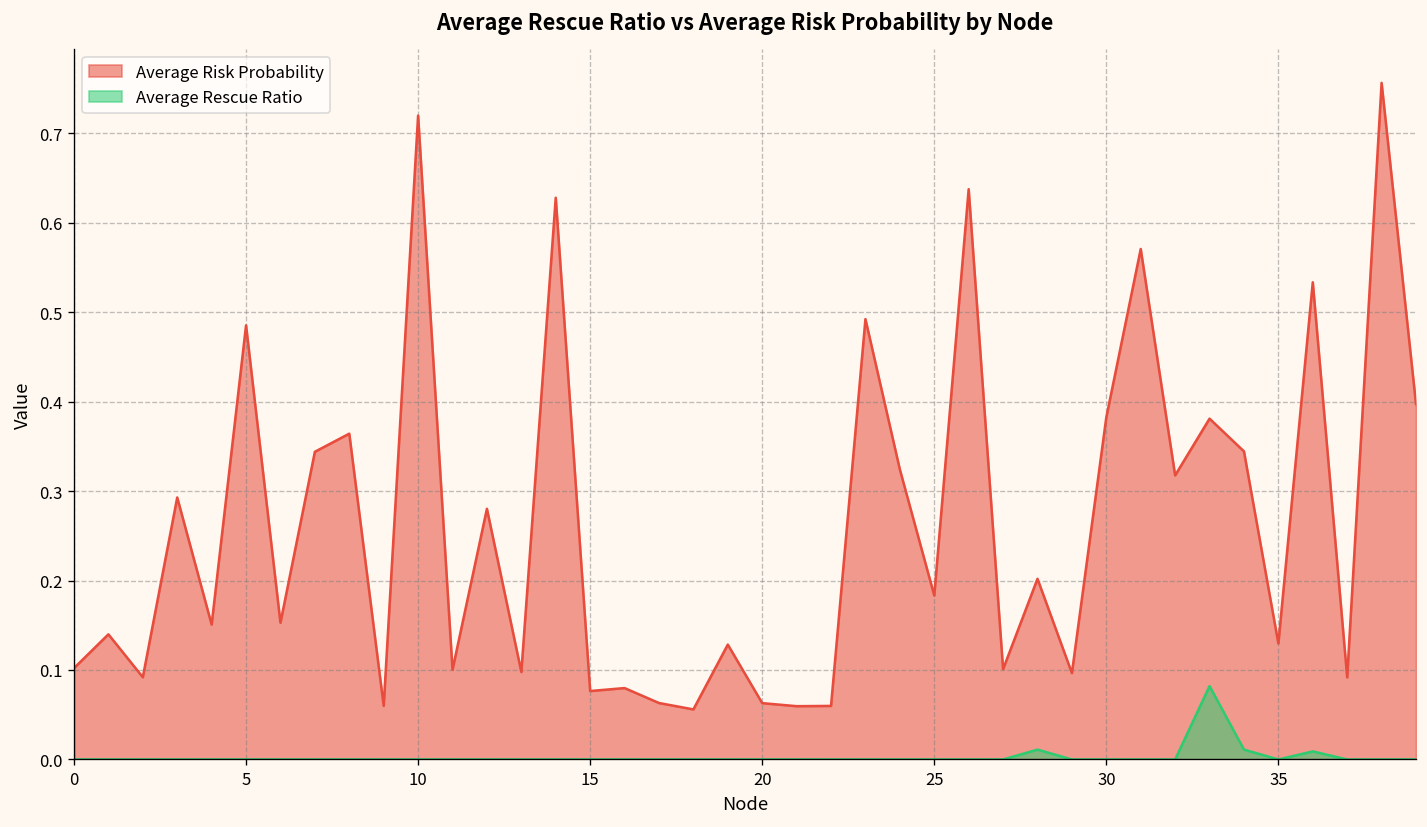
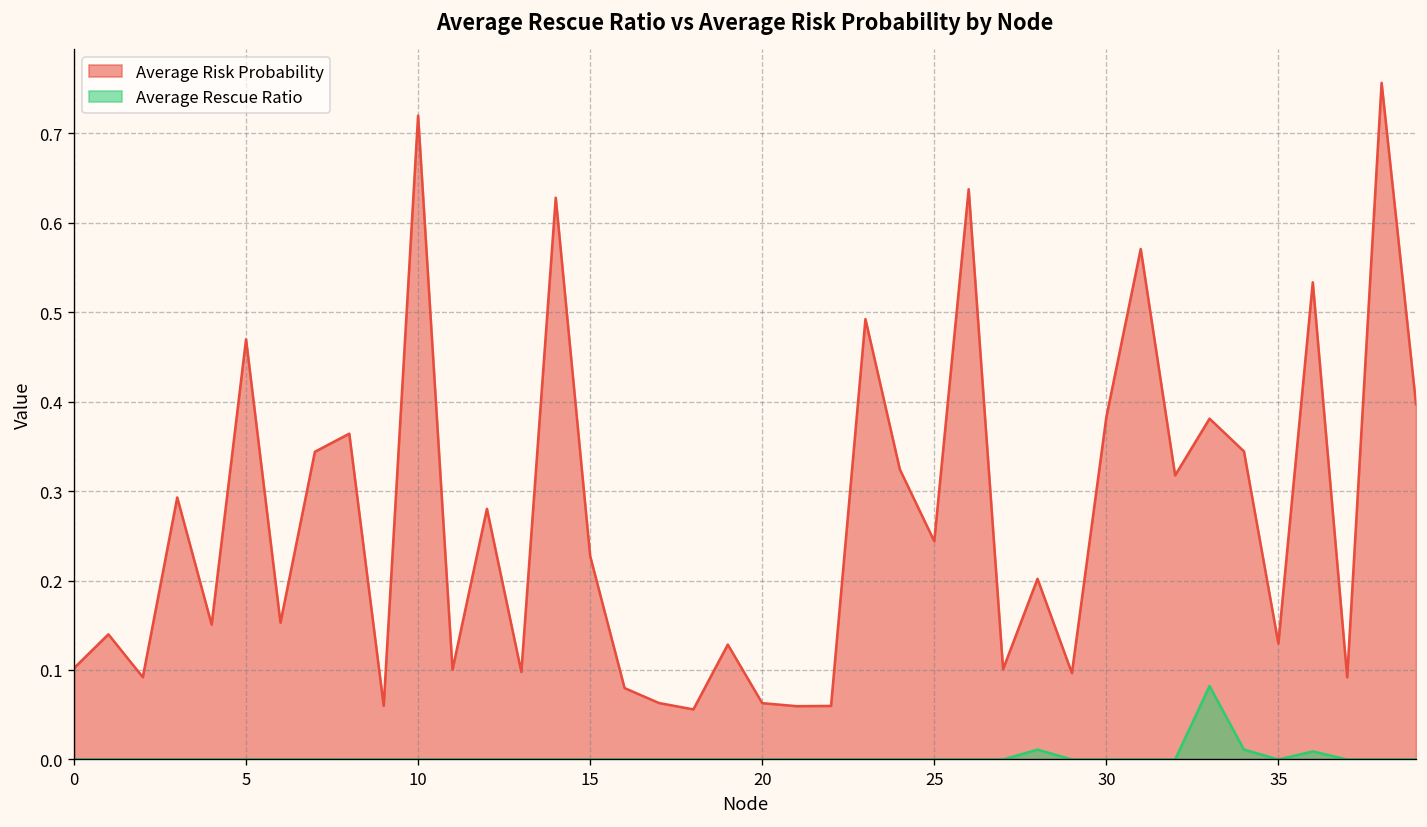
Average Risk Probability, 5: 0.49 -> 0.47
Average Risk Probability, 15: 0.08 -> 0.23
Average Risk Probability, 25: 0.18 -> 0.24
